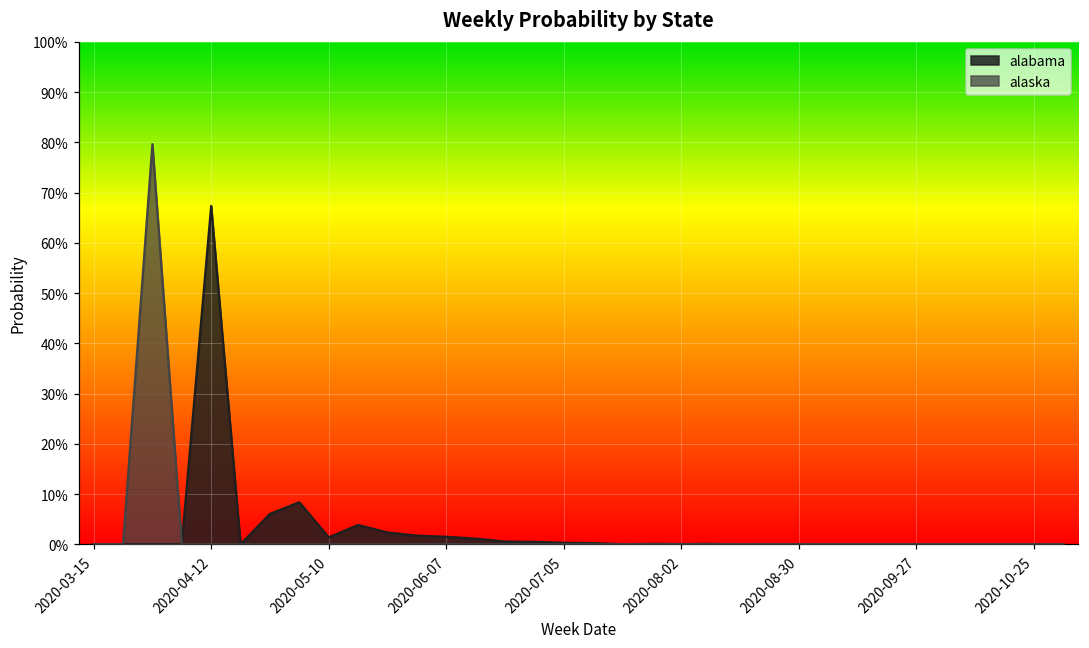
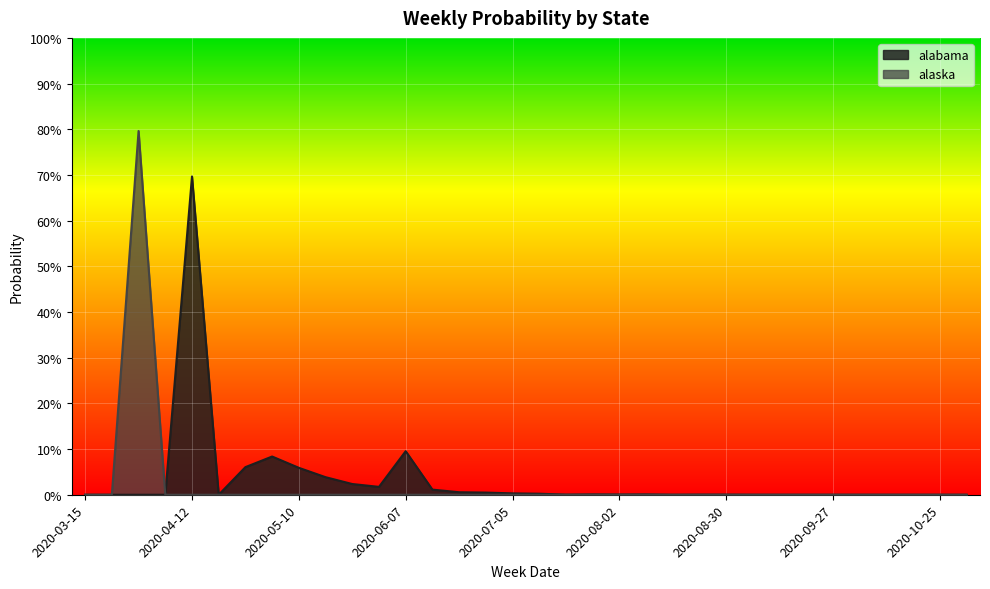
alabama, 2020-04-12: 67% -> 70%
alabama, 2020-05-10: 1% -> 6%
alabama, 2020-06-07: 1% -> 10%
